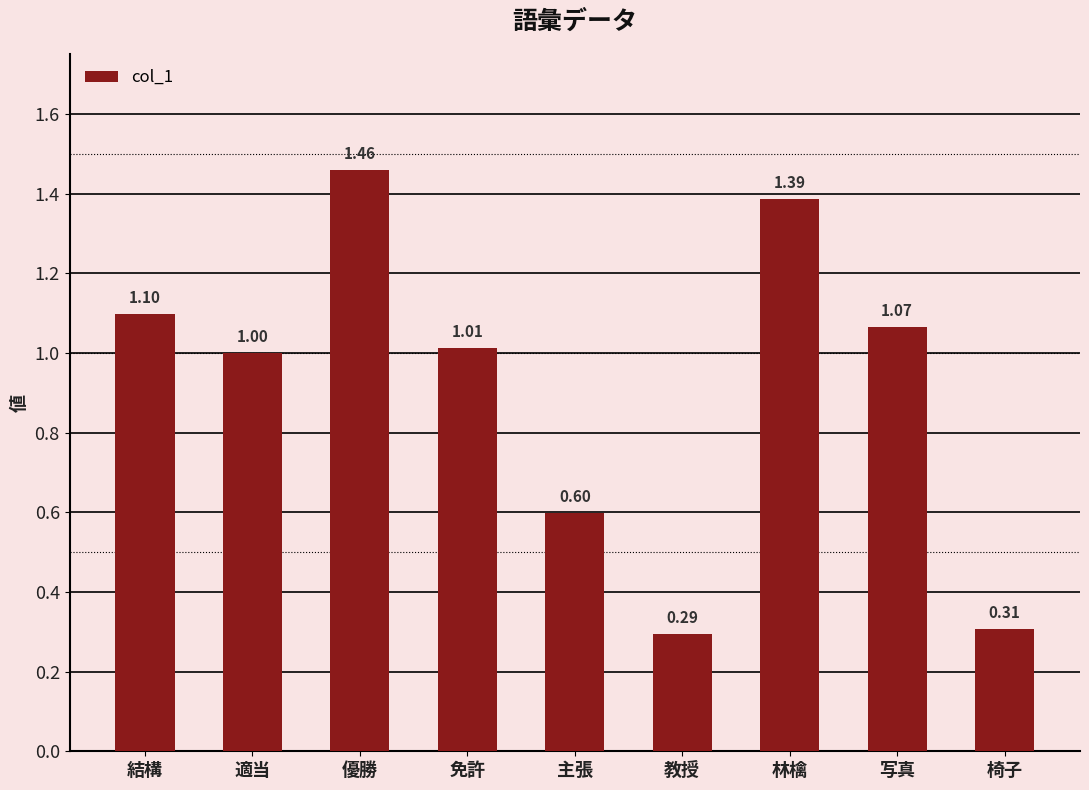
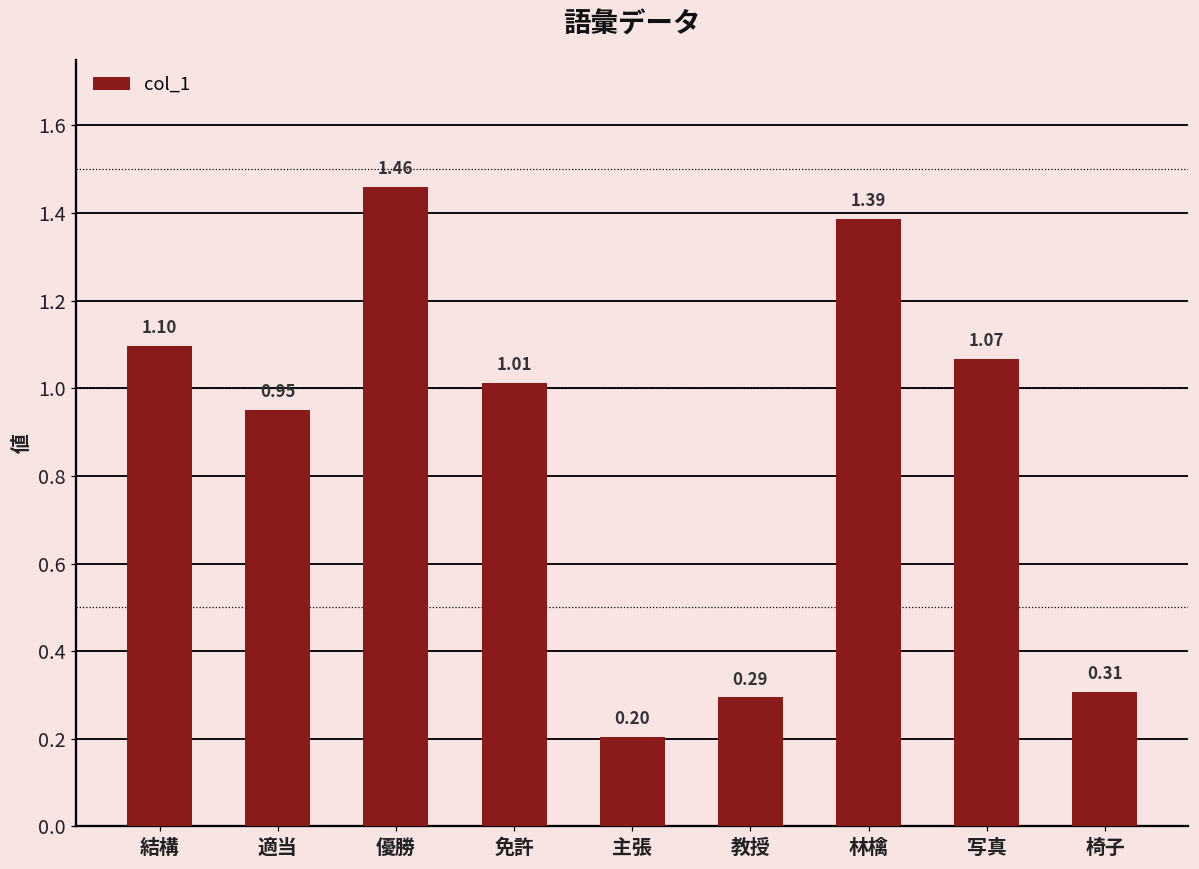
適当: 1.00 -> 0.95
主張: 0.60 -> 0.20
